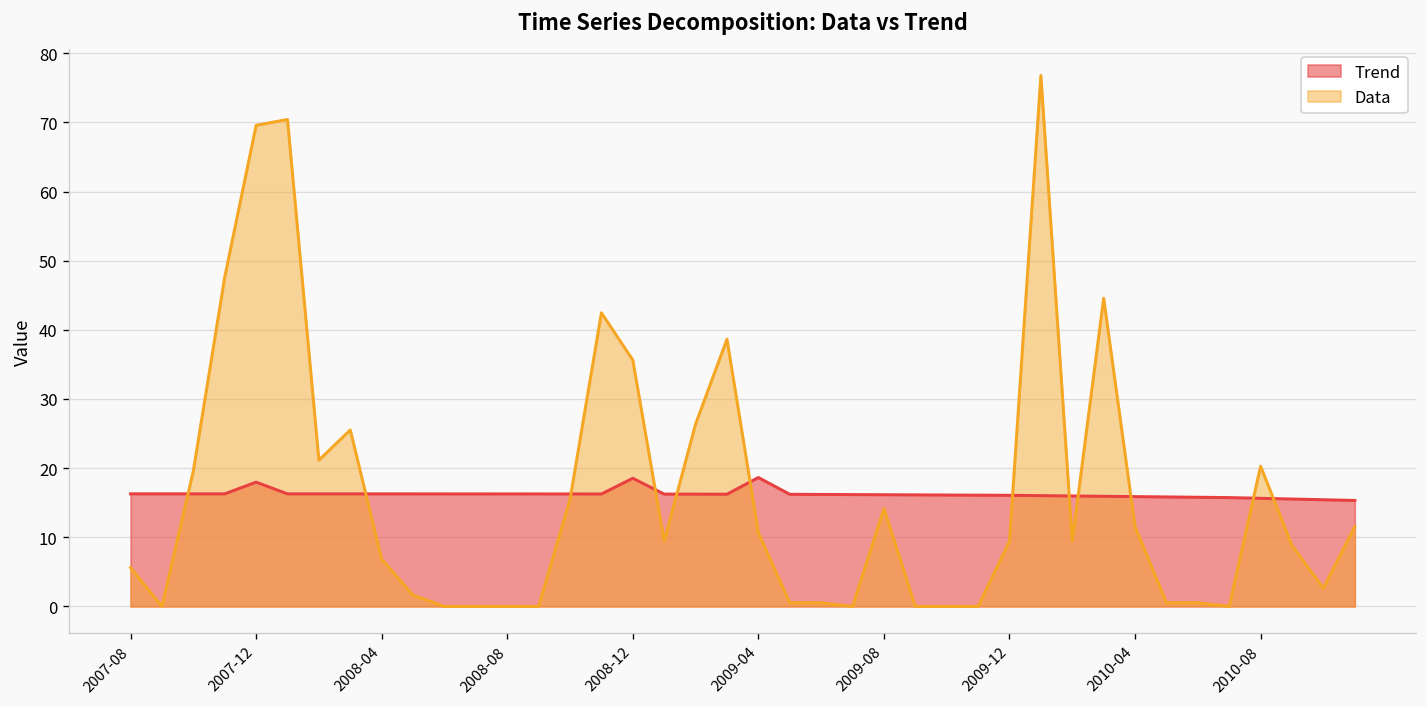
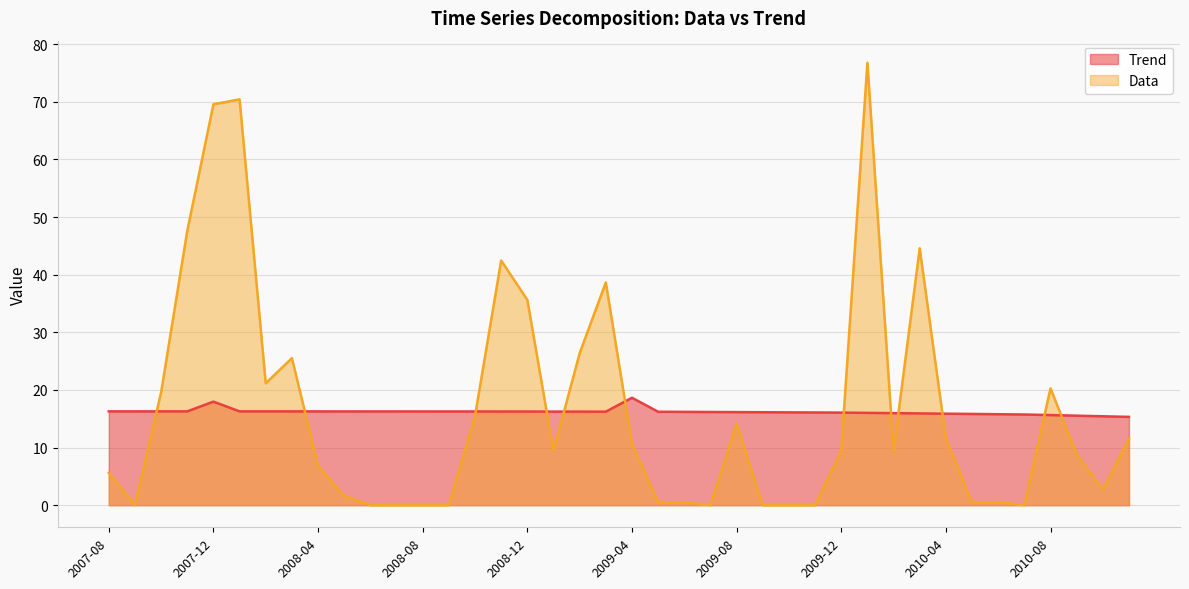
Trend, 2008-12: 19 -> 16
